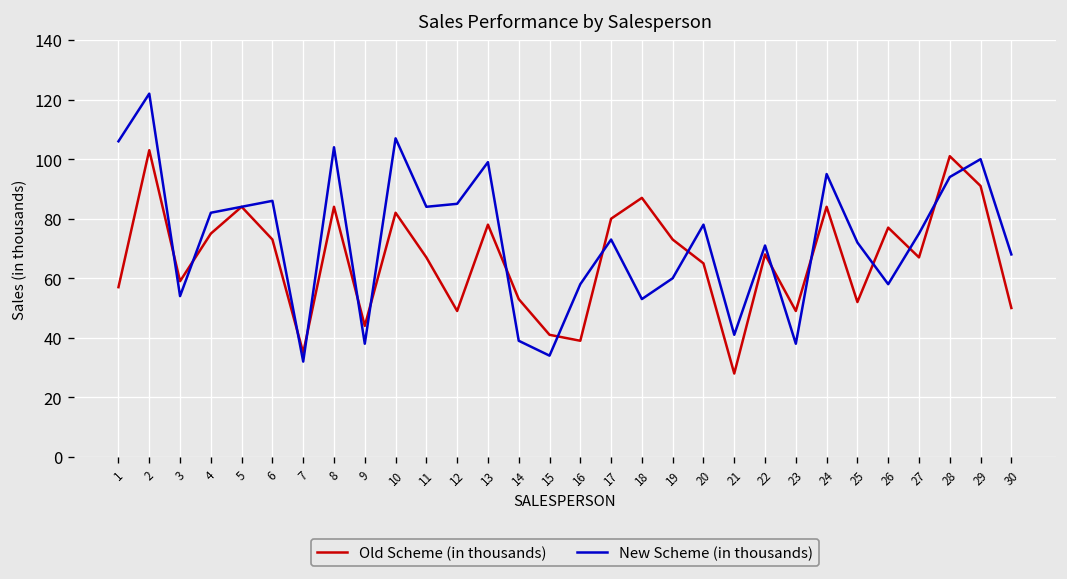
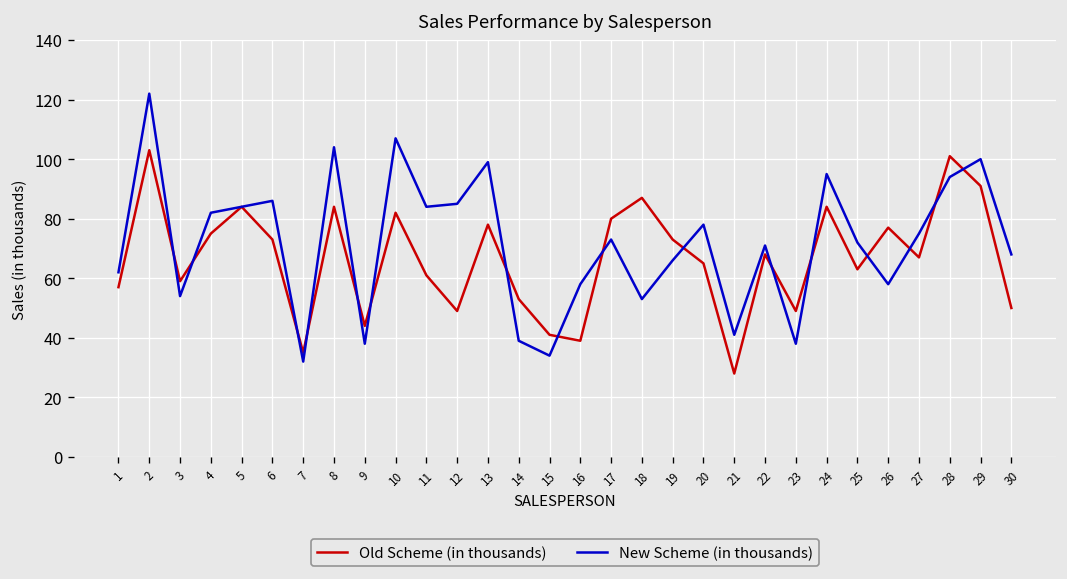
New Scheme (in thousands), 1: 106 -> 62
Old Scheme (in thousands), 11: 67 -> 61
New Scheme (in thousands), 19: 60 -> 66
Old Scheme (in thousands), 25: 52 -> 63
